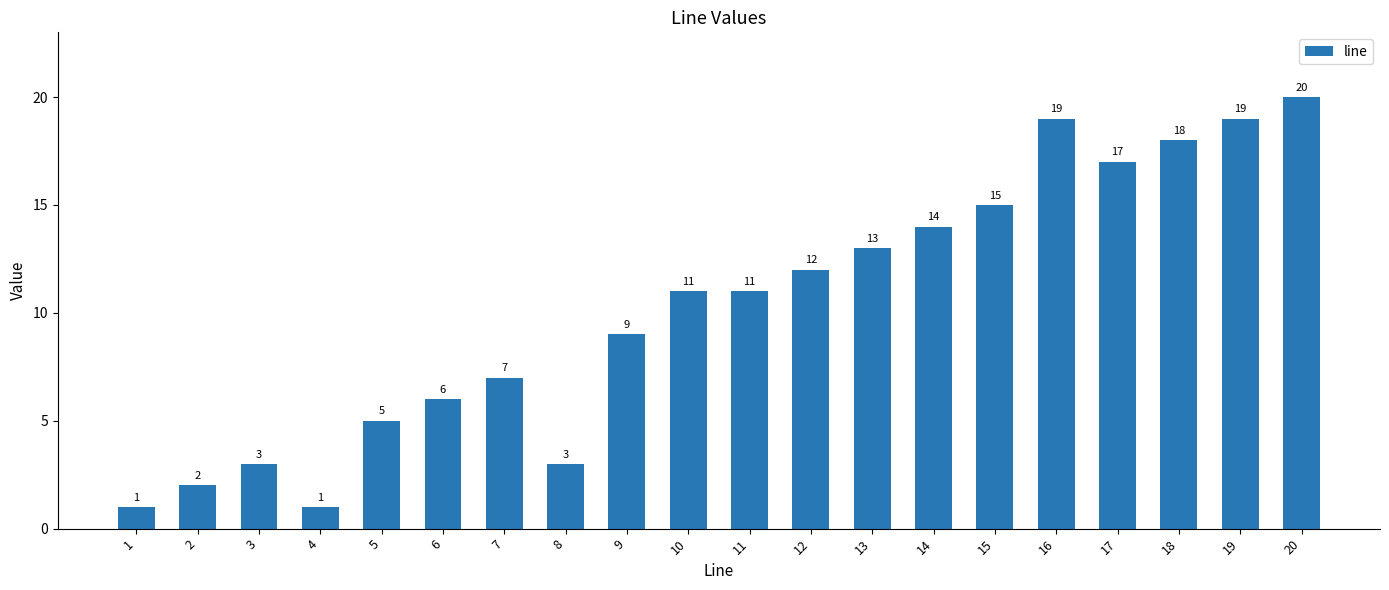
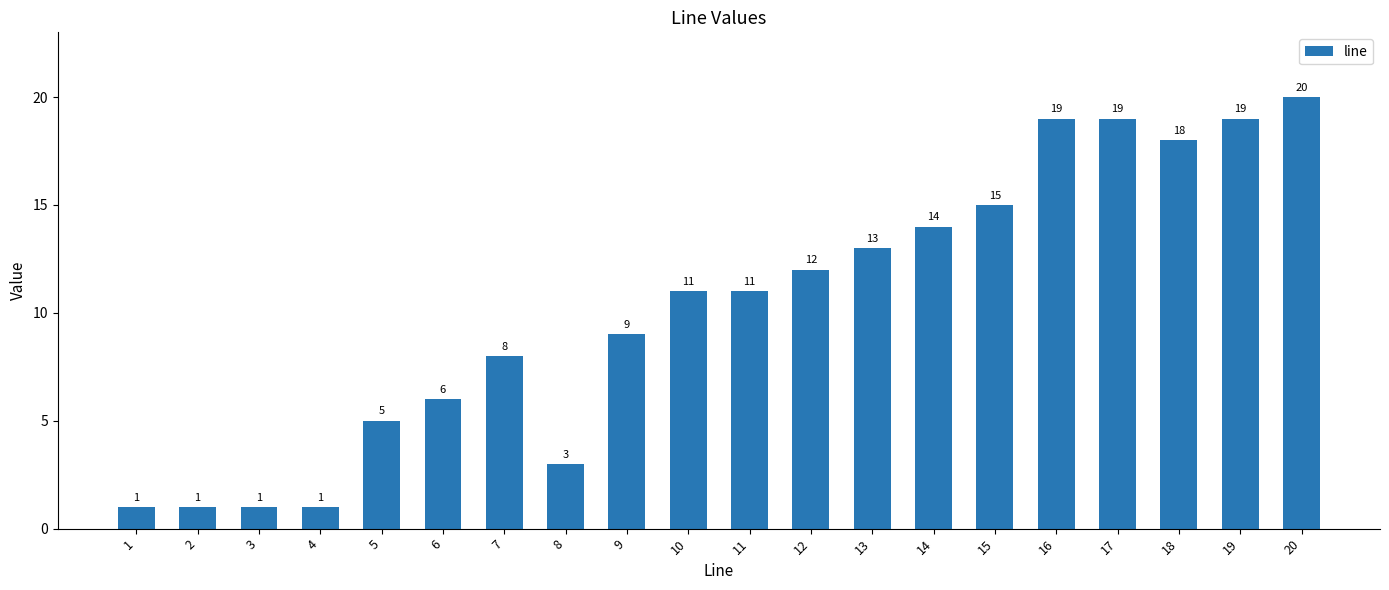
2: 2 -> 1
3: 3 -> 1
7: 7 -> 8
17: 17 -> 19
